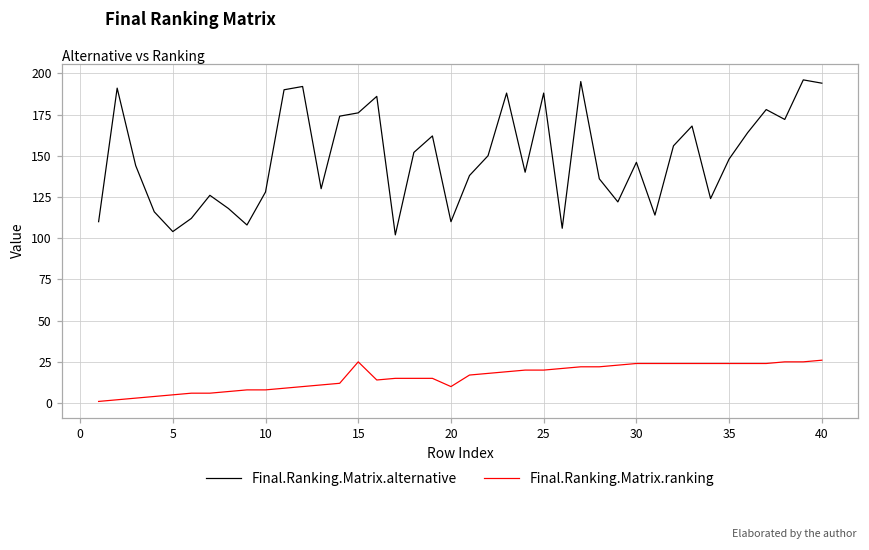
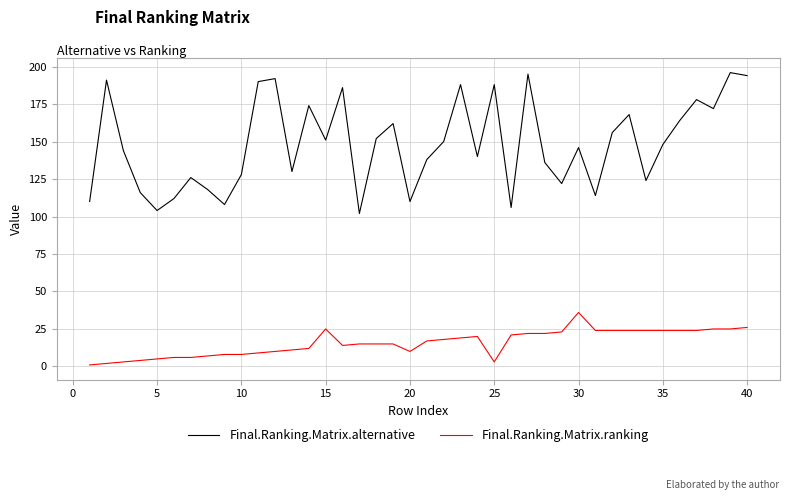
Final.Ranking.Matrix.alternative, 15: 176 -> 151
Final.Ranking.Matrix.ranking, 25: 20 -> 3
Final.Ranking.Matrix.ranking, 30: 24 -> 36
